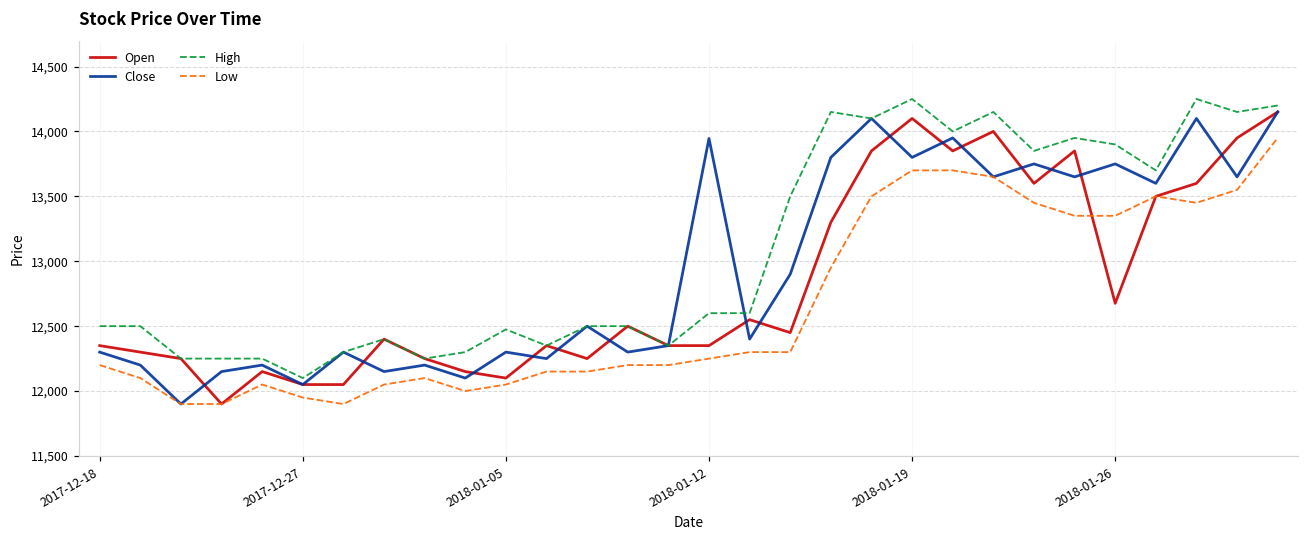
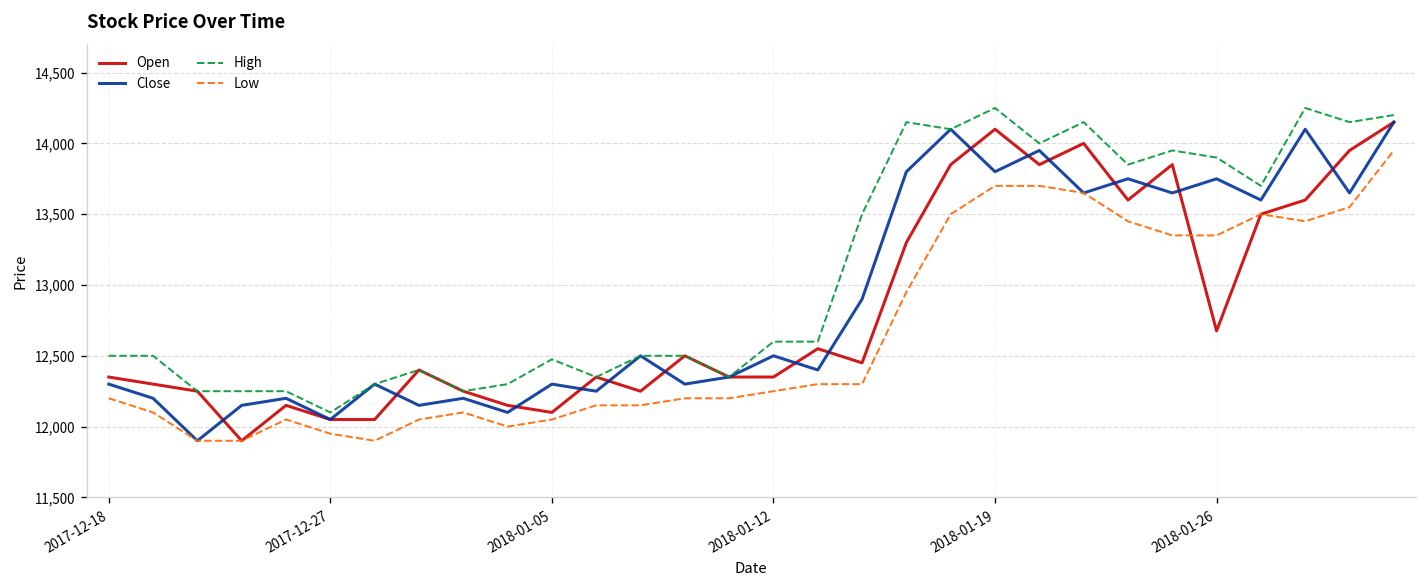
Close, 2018-01-12: 13,950 -> 12,500
